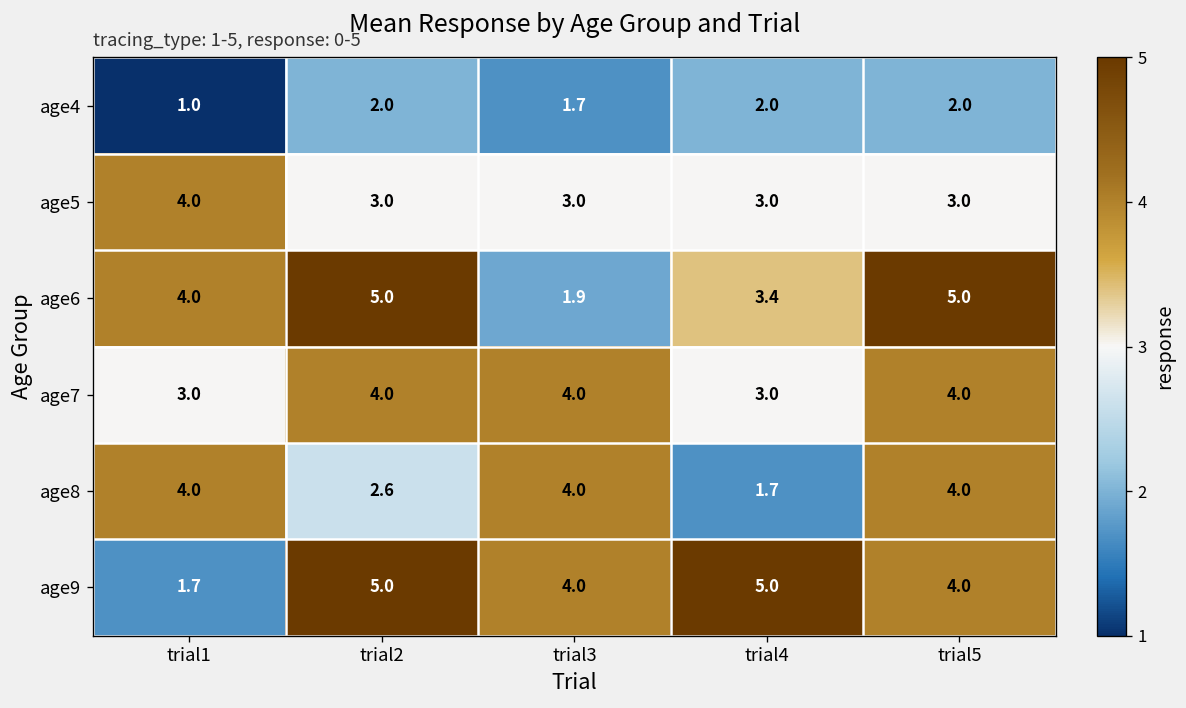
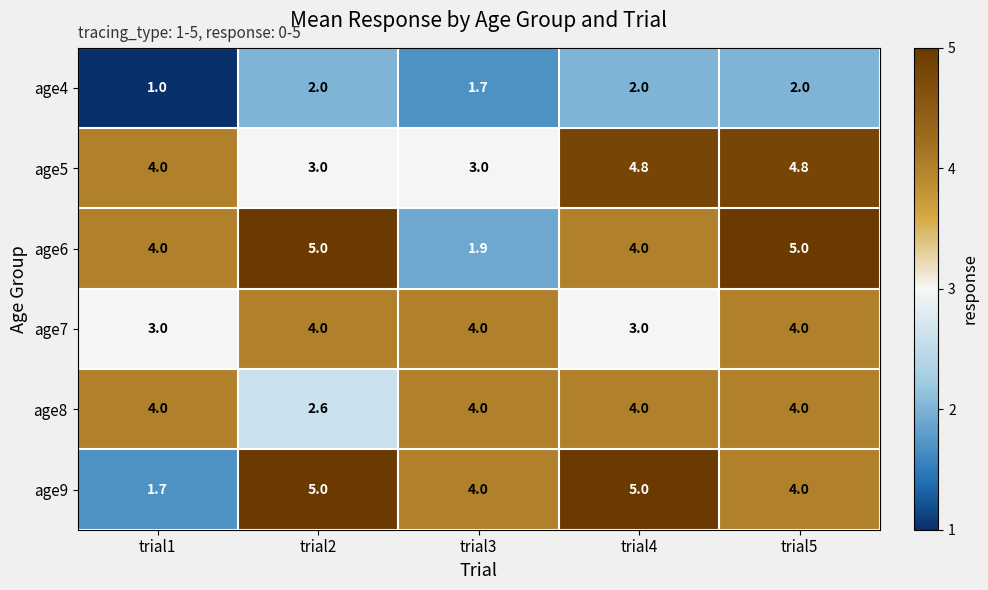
age5, trial4: 3.0 -> 4.8
age5, trial5: 3.0 -> 4.8
age6, trial4: 3.4 -> 4.0
age8, trial4: 1.7 -> 4.0
